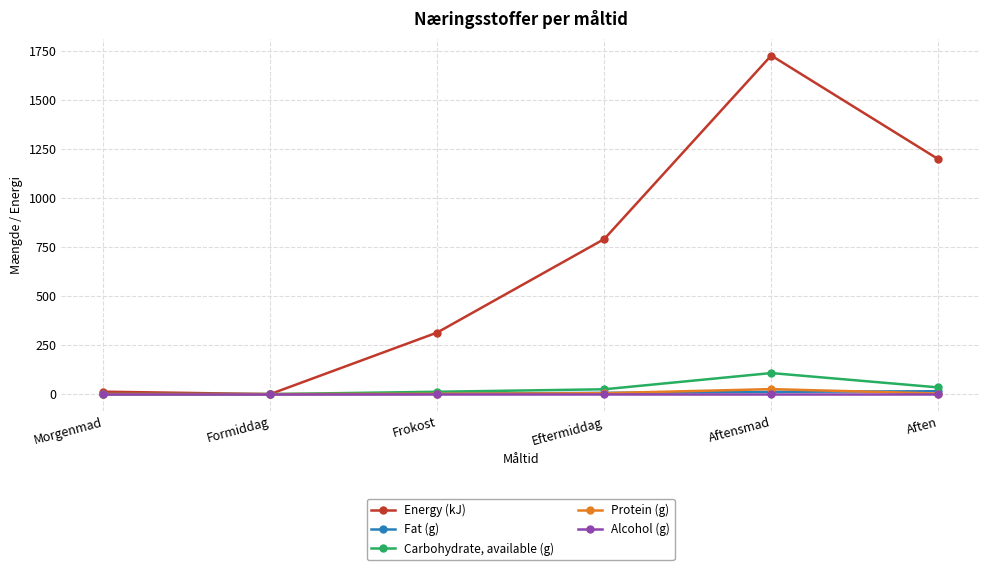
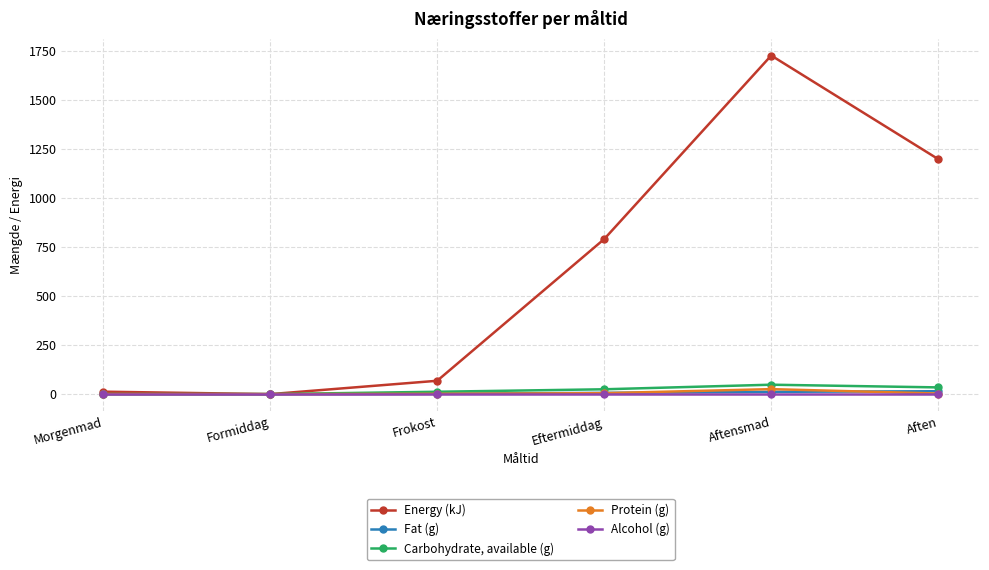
Energy (kJ), Frokost: 310 -> 70
Carbohydrate, available (g), Aftensmad: 110 -> 50
